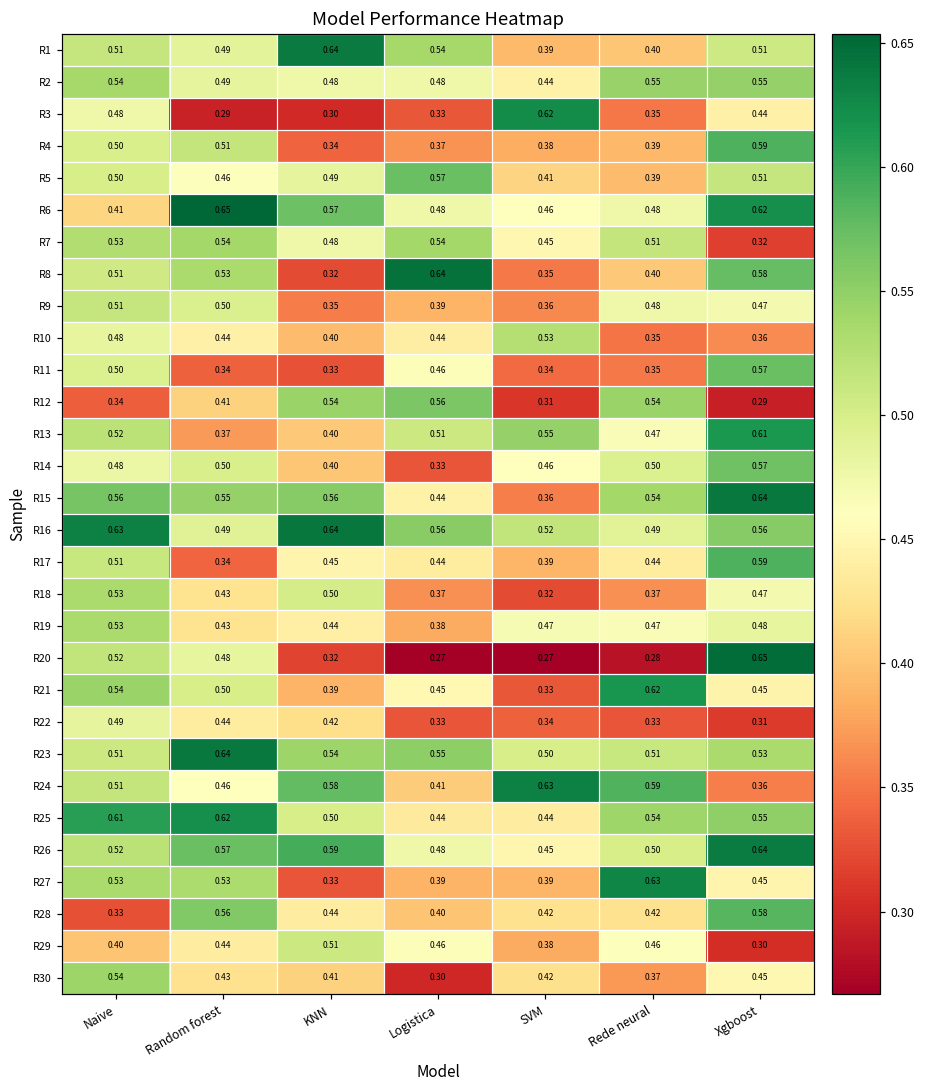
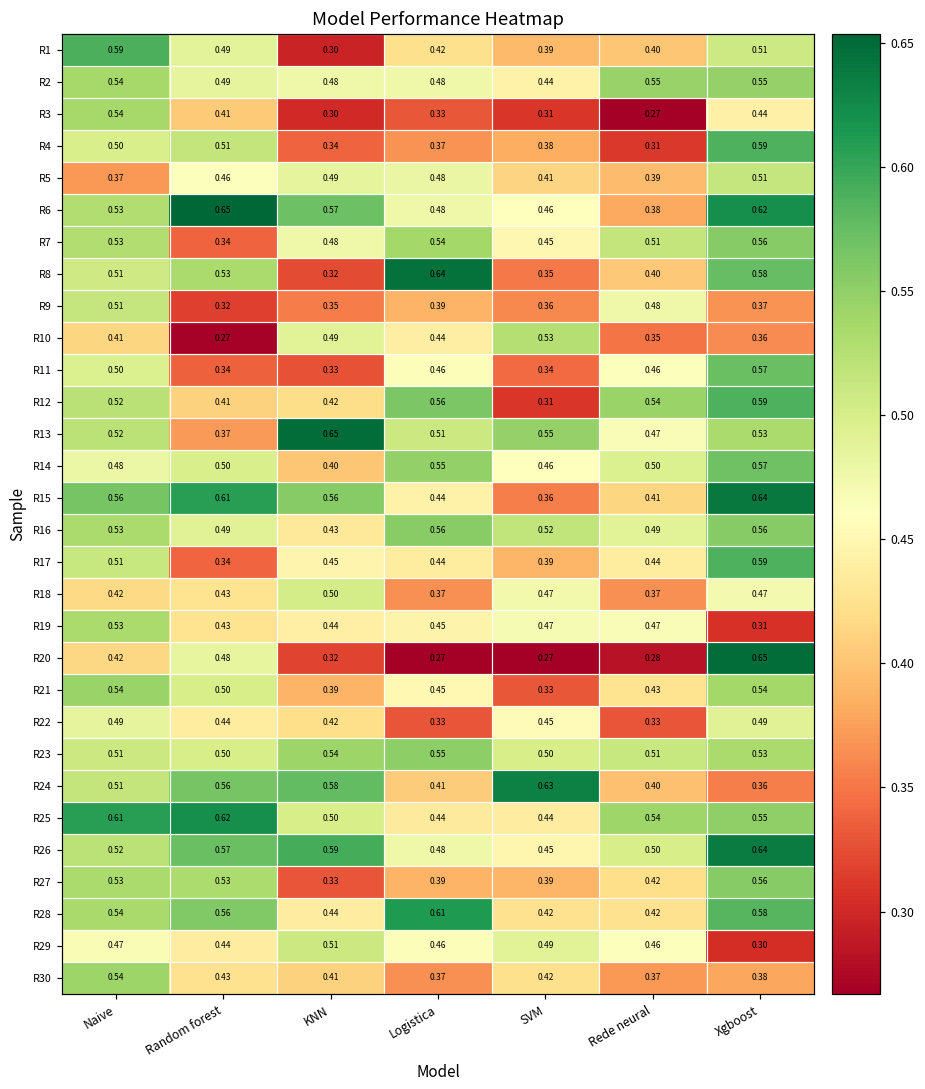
R1, Naive: 0.51 -> 0.59
R1, KNN: 0.64 -> 0.30
R1, Logistica: 0.54 -> 0.42
R3, Naive: 0.48 -> 0.54
R3, Random forest: 0.29 -> 0.41
R3, SVM: 0.62 -> 0.31
R3, Rede neural: 0.35 -> 0.27
R4, Rede neural: 0.39 -> 0.31
R5, Naive: 0.50 -> 0.37
R5, Logistica: 0.57 -> 0.48
R6, Naive: 0.41 -> 0.53
R6, Rede neural: 0.48 -> 0.38
R7, Random forest: 0.54 -> 0.34
R7, Xgboost: 0.32 -> 0.56
R9, Random forest: 0.50 -> 0.32
R9, Xgboost: 0.47 -> 0.37
R10, Naive: 0.48 -> 0.41
R10, Random forest: 0.44 -> 0.27
R10, KNN: 0.40 -> 0.49
R11, Rede neural: 0.35 -> 0.46
R12, Naive: 0.34 -> 0.52
R12, KNN: 0.54 -> 0.42
R12, Xgboost: 0.29 -> 0.59
R13, KNN: 0.40 -> 0.65
R13, Xgboost: 0.61 -> 0.53
R14, Logistica: 0.33 -> 0.55
R15, Random forest: 0.55 -> 0.61
R15, Rede neural: 0.54 -> 0.41
R16, Naive: 0.63 -> 0.53
R16, KNN: 0.64 -> 0.43
R18, Naive: 0.53 -> 0.42
R18, SVM: 0.32 -> 0.47
R19, Logistica: 0.38 -> 0.45
R19, Xgboost: 0.48 -> 0.31
R20, Naive: 0.52 -> 0.42
R21, Rede neural: 0.62 -> 0.43
R21, Xgboost: 0.45 -> 0.54
R22, SVM: 0.34 -> 0.45
R22, Xgboost: 0.31 -> 0.49
R23, Random forest: 0.64 -> 0.50
R24, Random forest: 0.46 -> 0.56
R24, Rede neural: 0.59 -> 0.40
R27, Rede neural: 0.63 -> 0.42
R27, Xgboost: 0.45 -> 0.56
R28, Naive: 0.33 -> 0.54
R28, Logistica: 0.40 -> 0.61
R29, Naive: 0.40 -> 0.47
R29, SVM: 0.38 -> 0.49
R30, Logistica: 0.30 -> 0.37
R30, Xgboost: 0.45 -> 0.38
